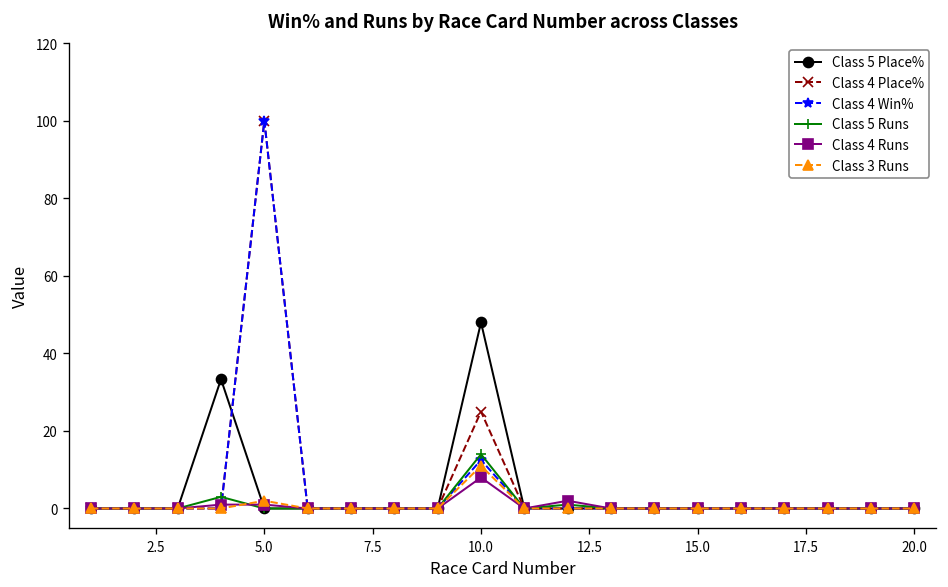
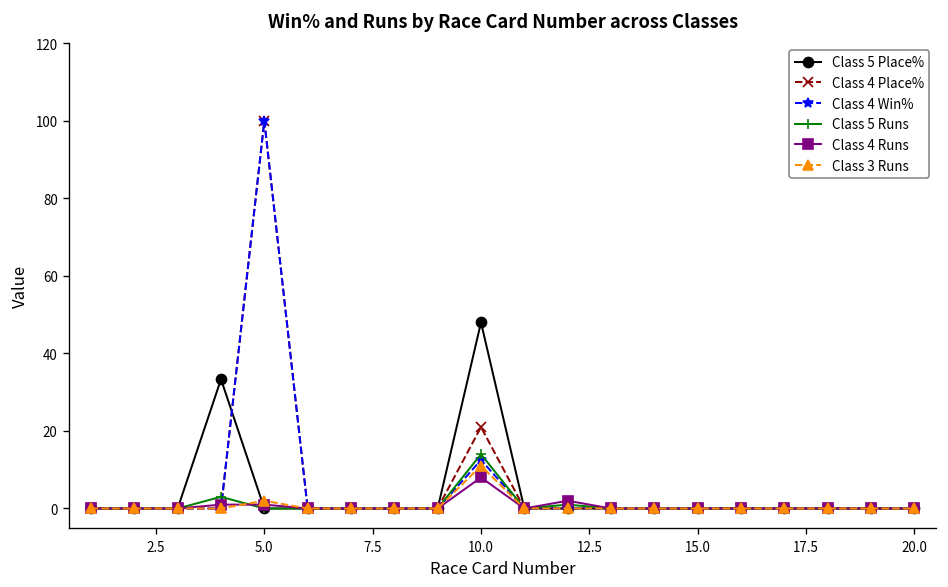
Class 4 Place%, 10.0: 25 -> 21
